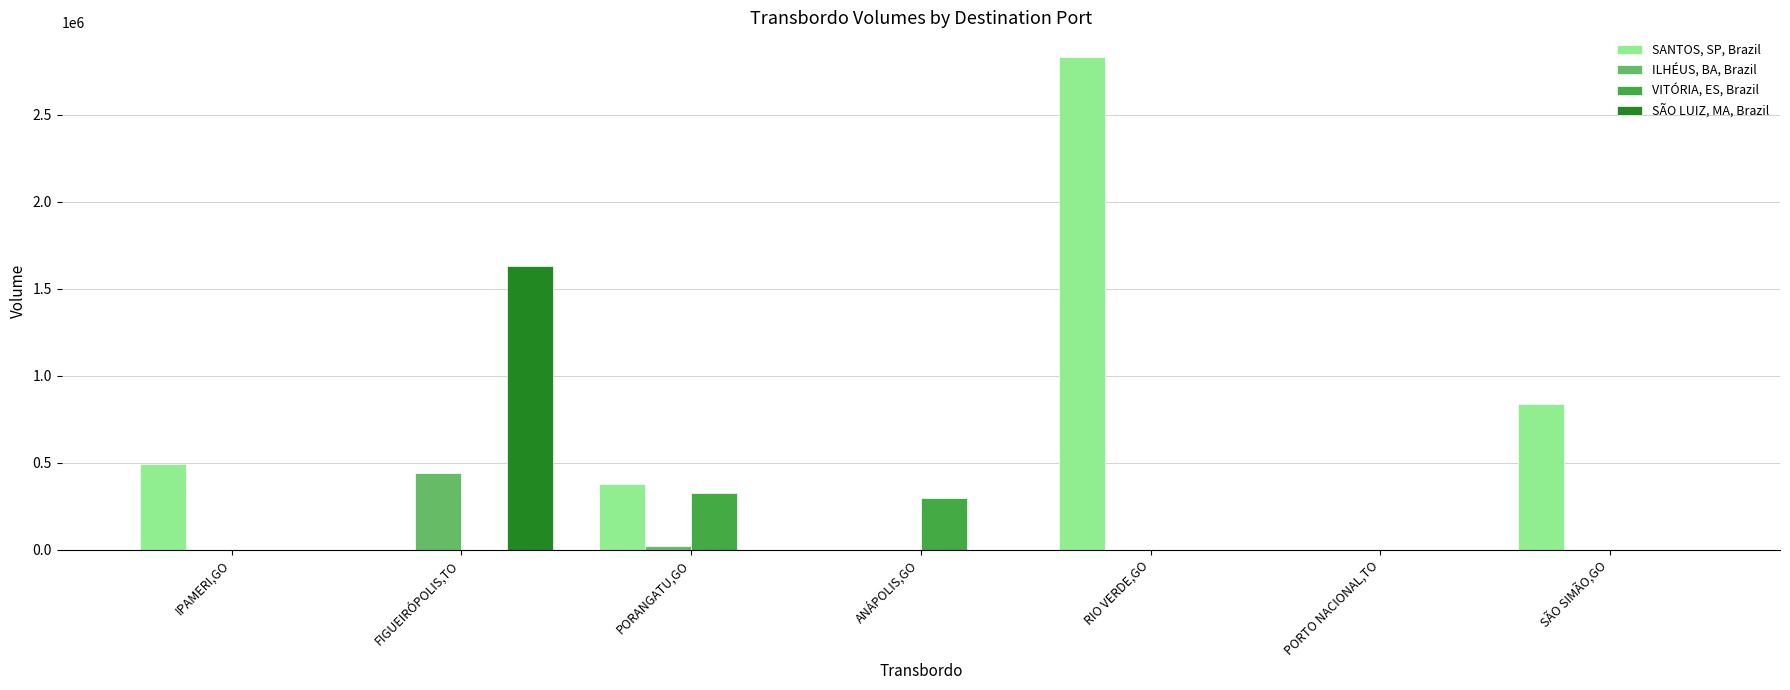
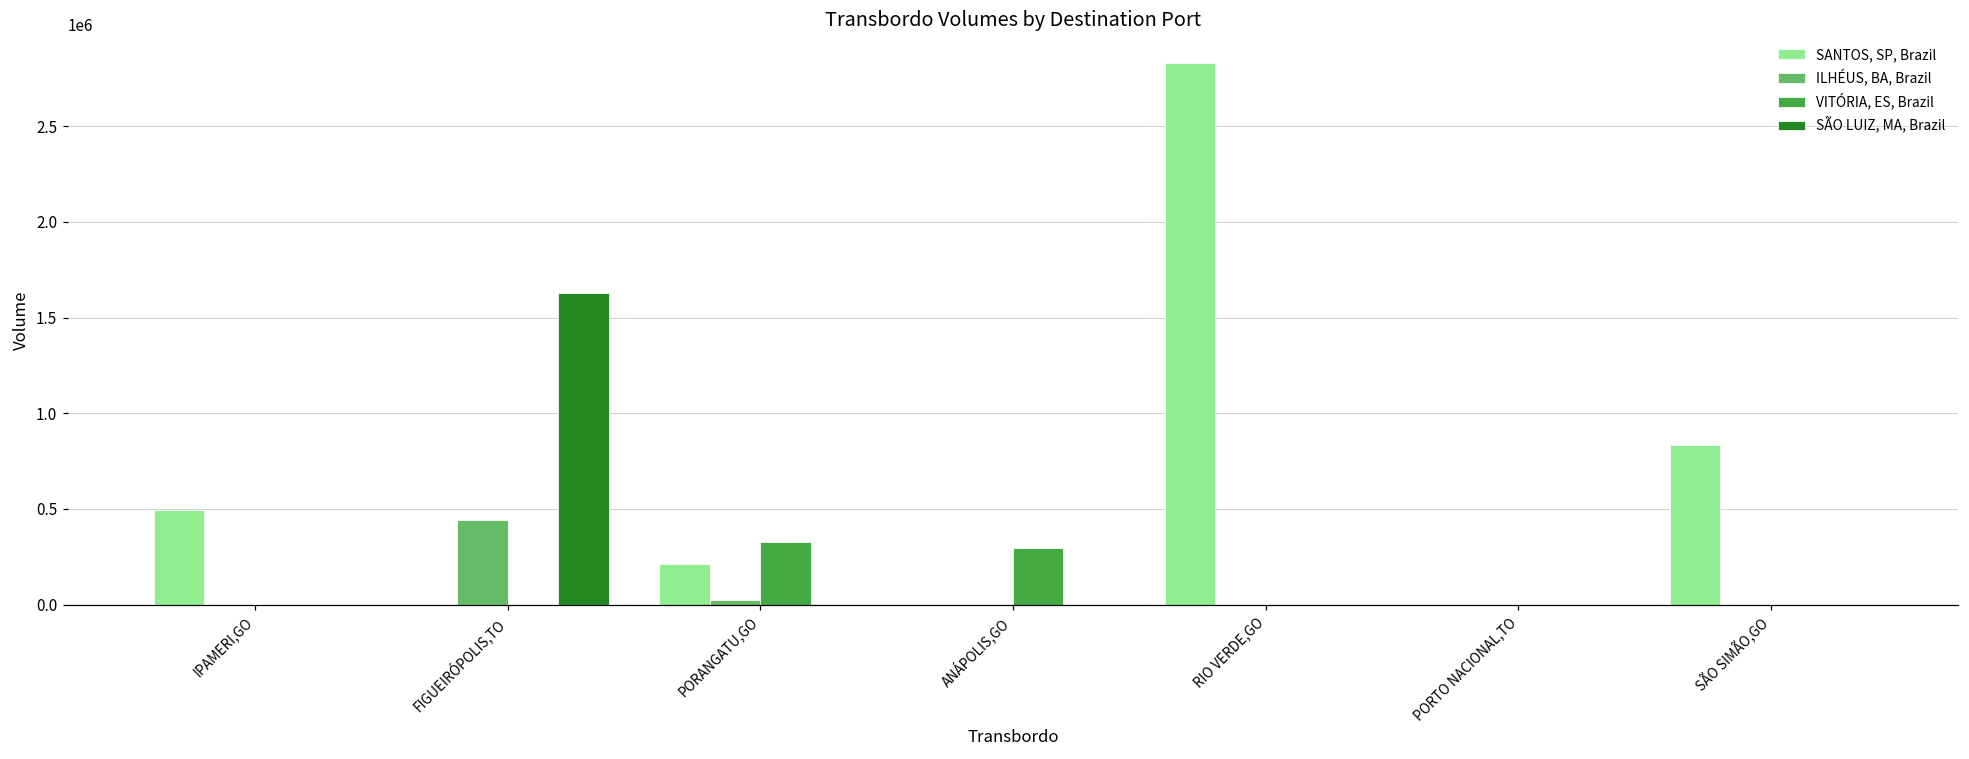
SANTOS, SP, Brazil, PORANGATU,GO: 380000 -> 210000
